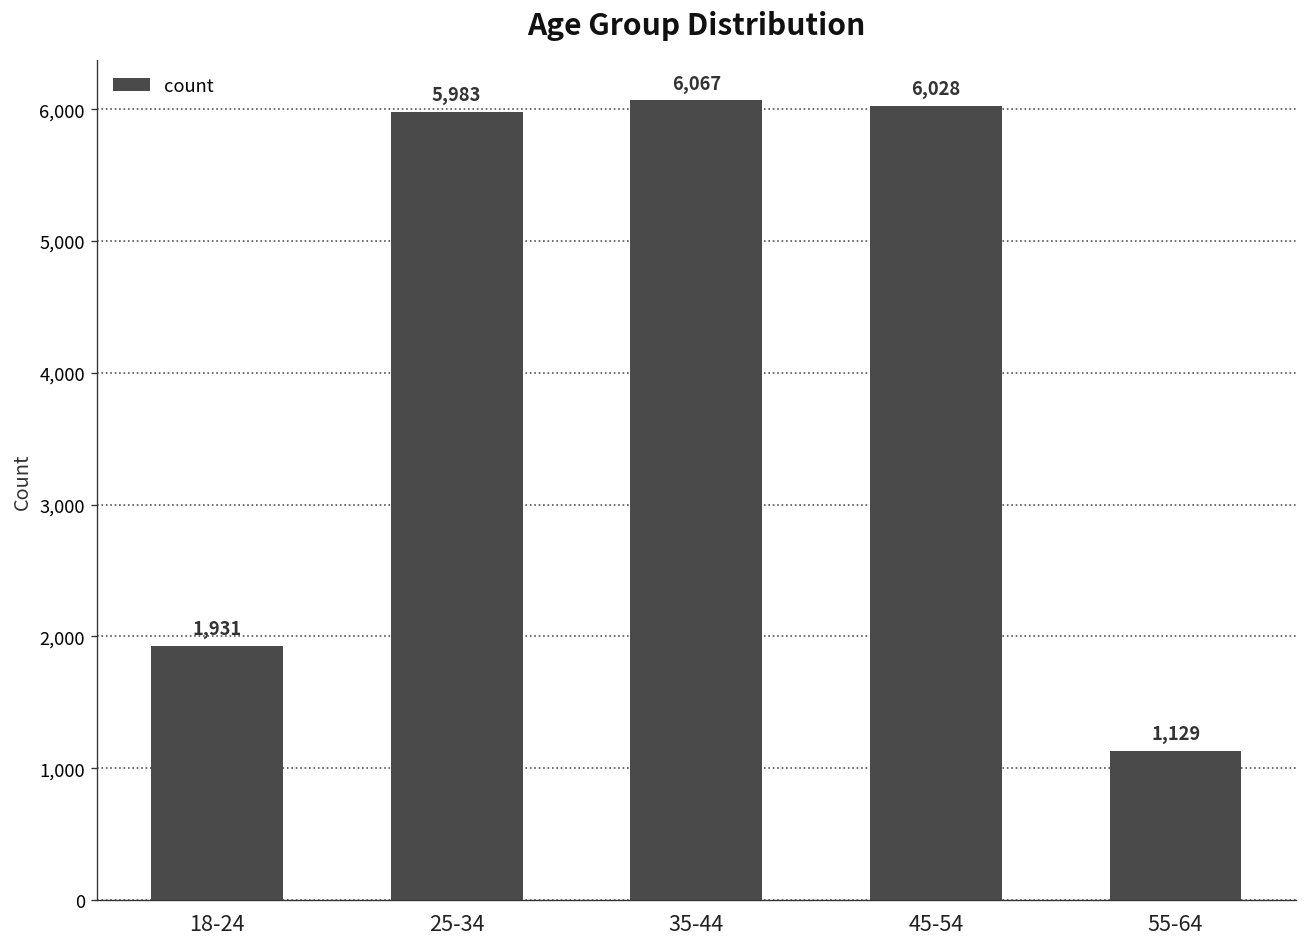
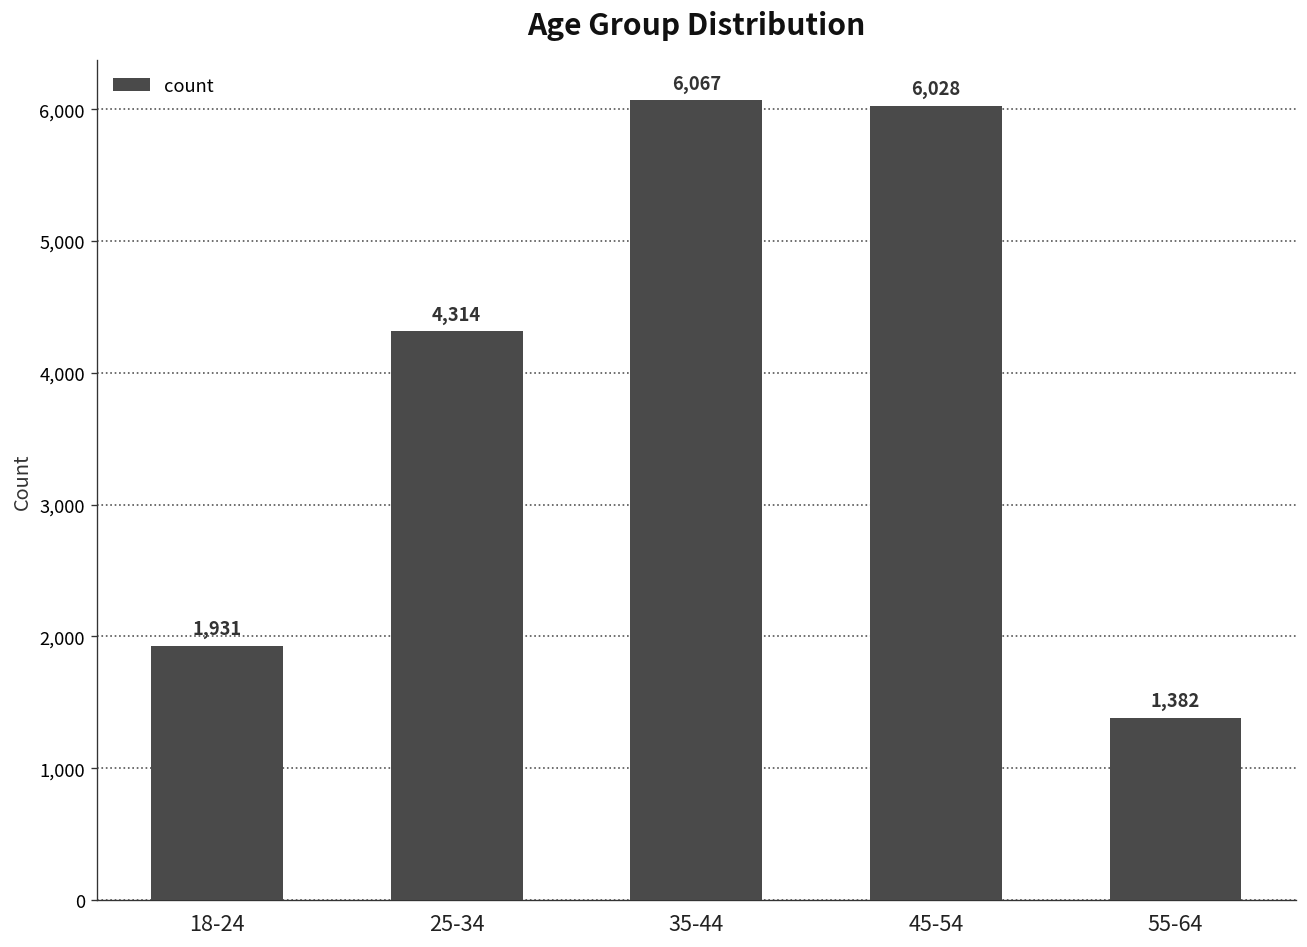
25-34: 5,983 -> 4,314
55-64: 1,129 -> 1,382
